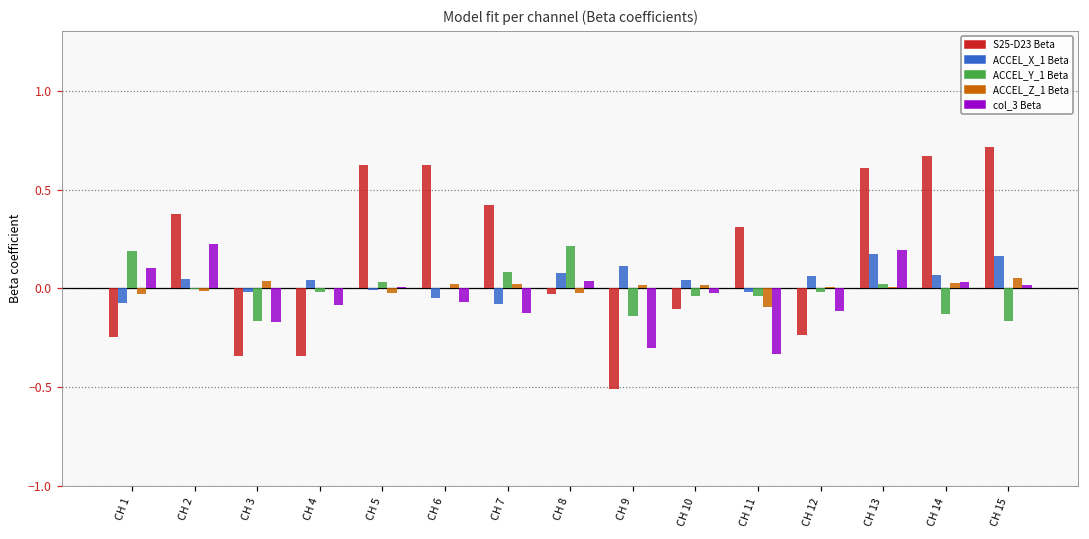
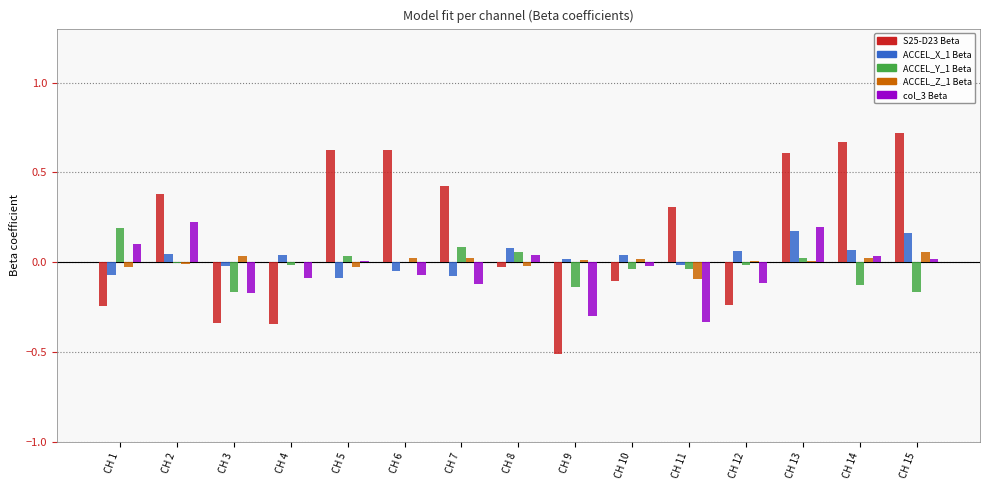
ACCEL_X_1 Beta, CH 5: -0.01 -> -0.09
ACCEL_Y_1 Beta, CH 8: 0.21 -> 0.05
ACCEL_X_1 Beta, CH 9: 0.11 -> 0.02
